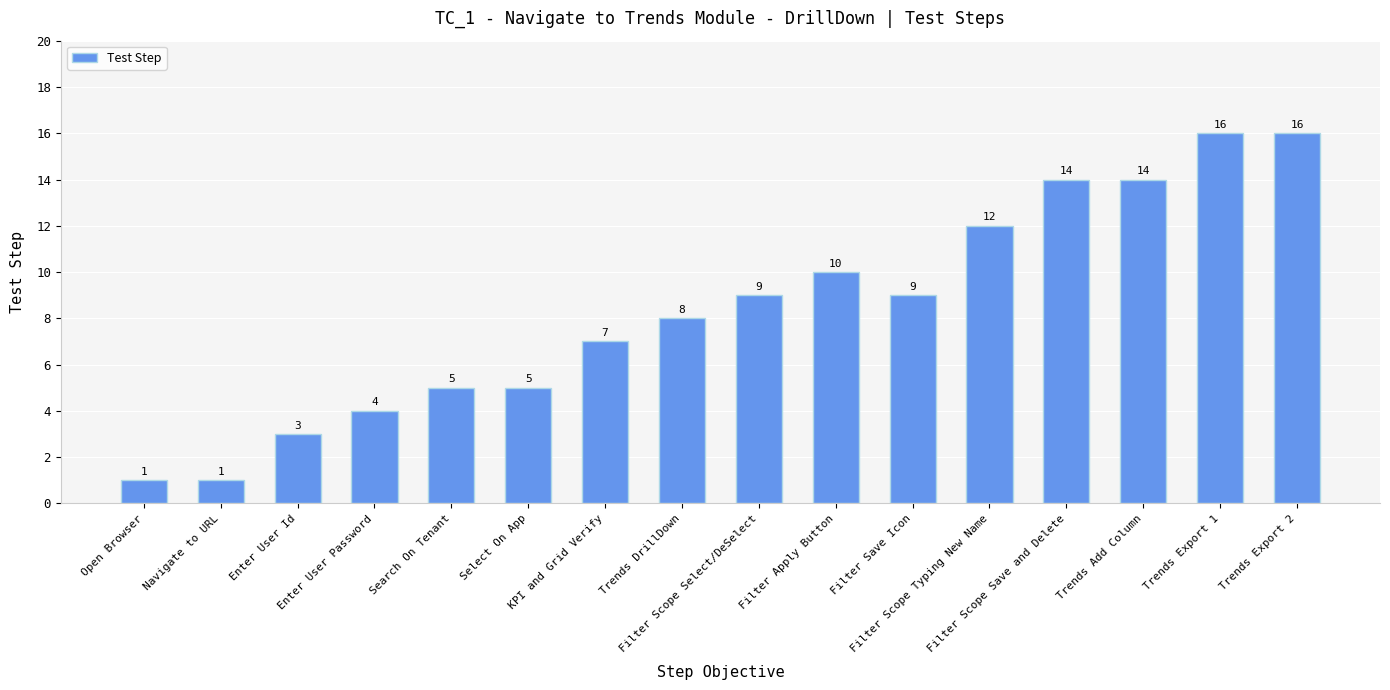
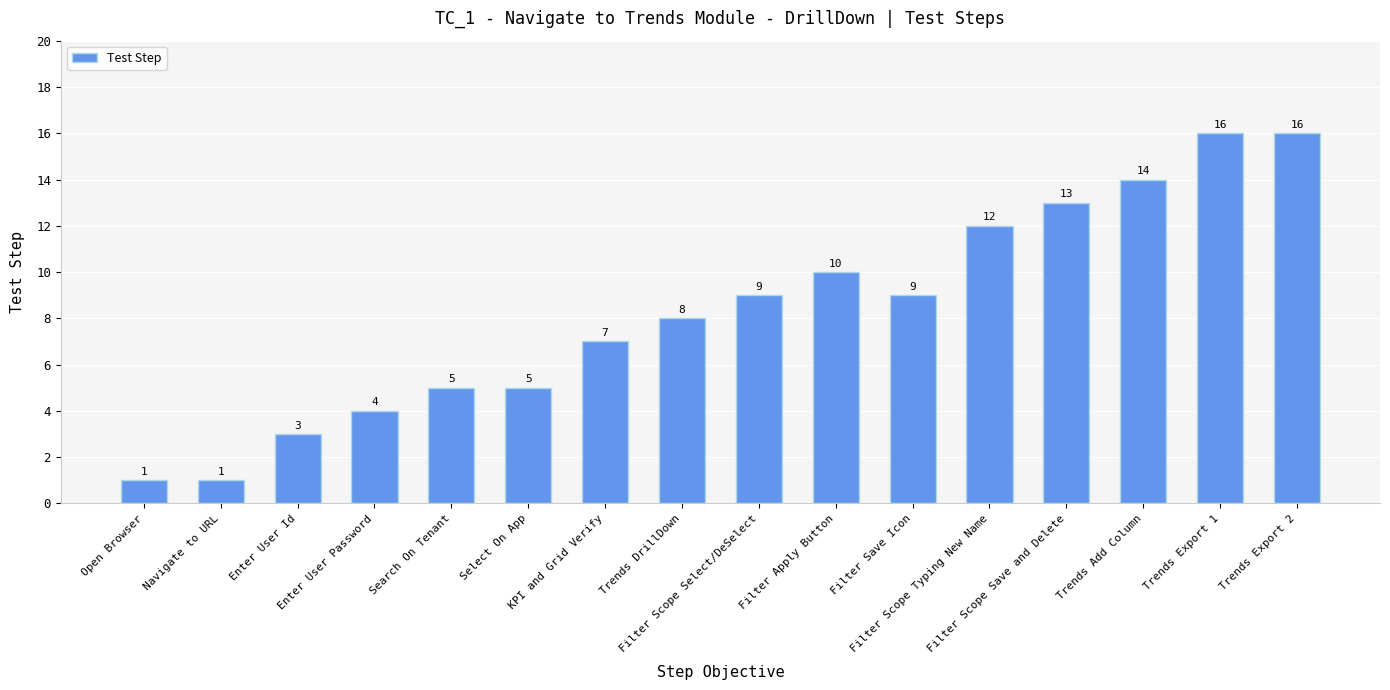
Filter Scope Save and Delete: 14 -> 13
